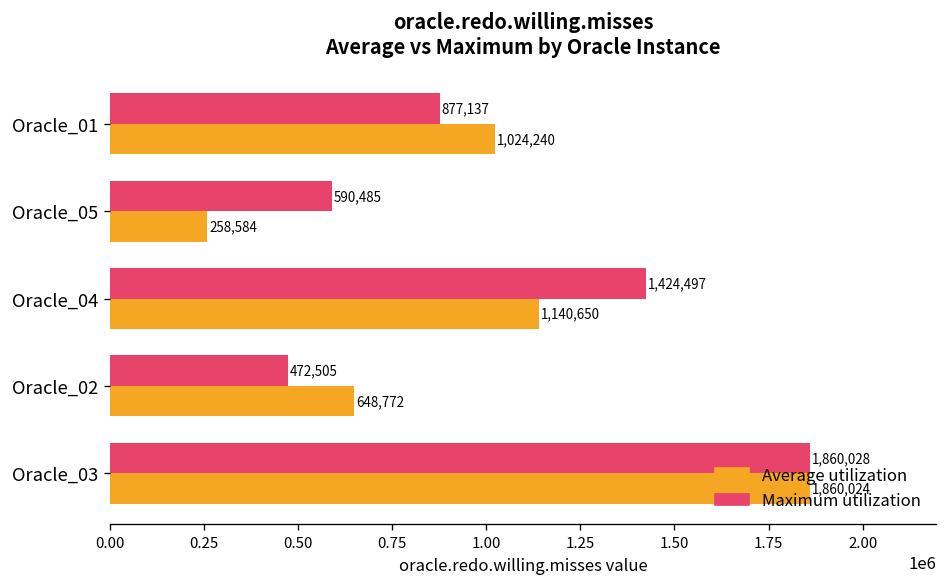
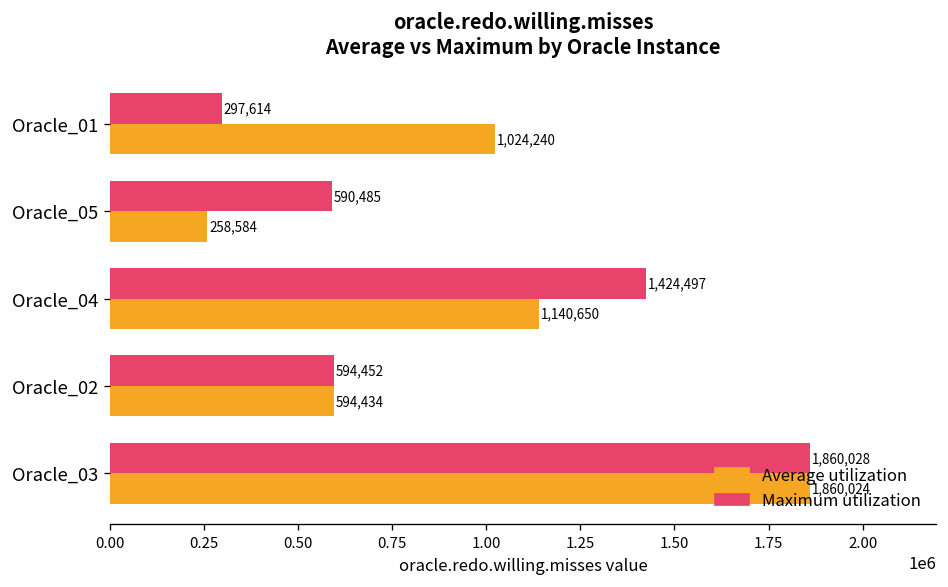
Maximum utilization, Oracle_01: 877,137 -> 297,614
Maximum utilization, Oracle_02: 472,505 -> 594,452
Average utilization, Oracle_02: 648,772 -> 594,434
